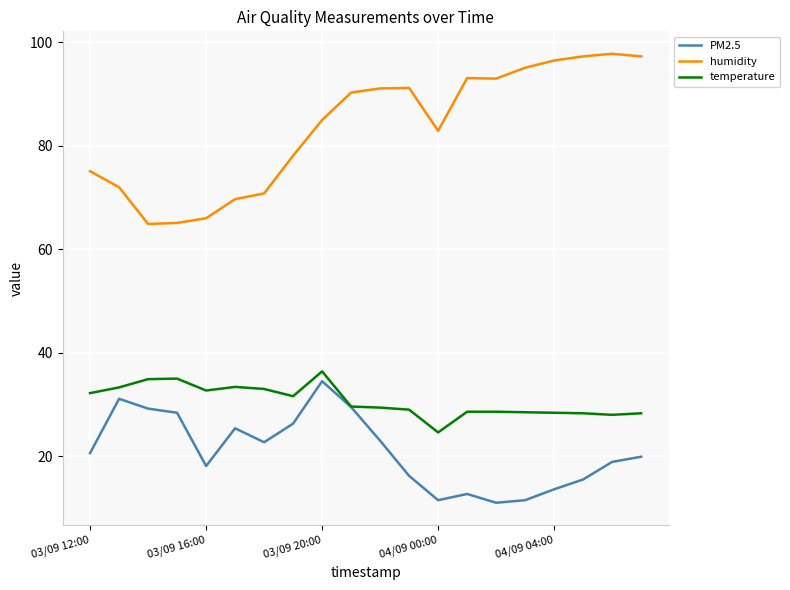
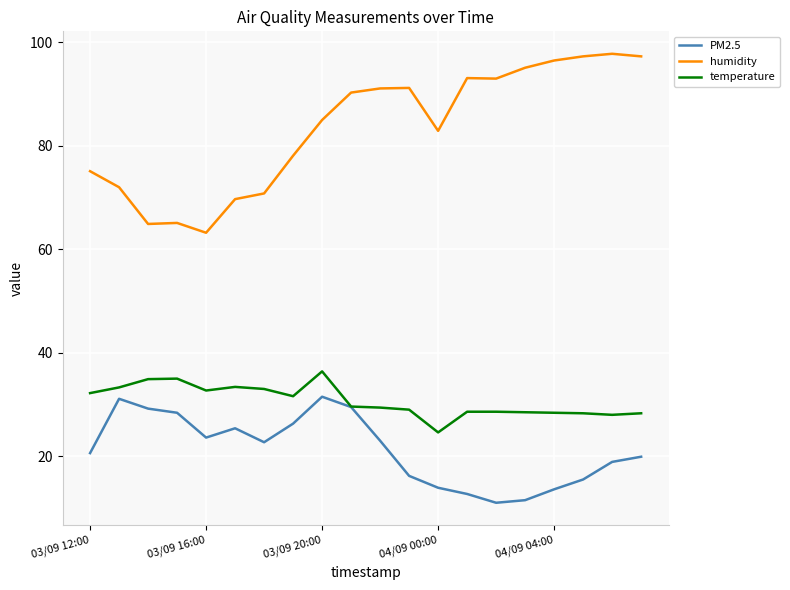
PM2.5, 03/09 16:00: 18 -> 24
humidity, 03/09 16:00: 66 -> 63
PM2.5, 03/09 20:00: 35 -> 32
PM2.5, 04/09 00:00: 12 -> 14
